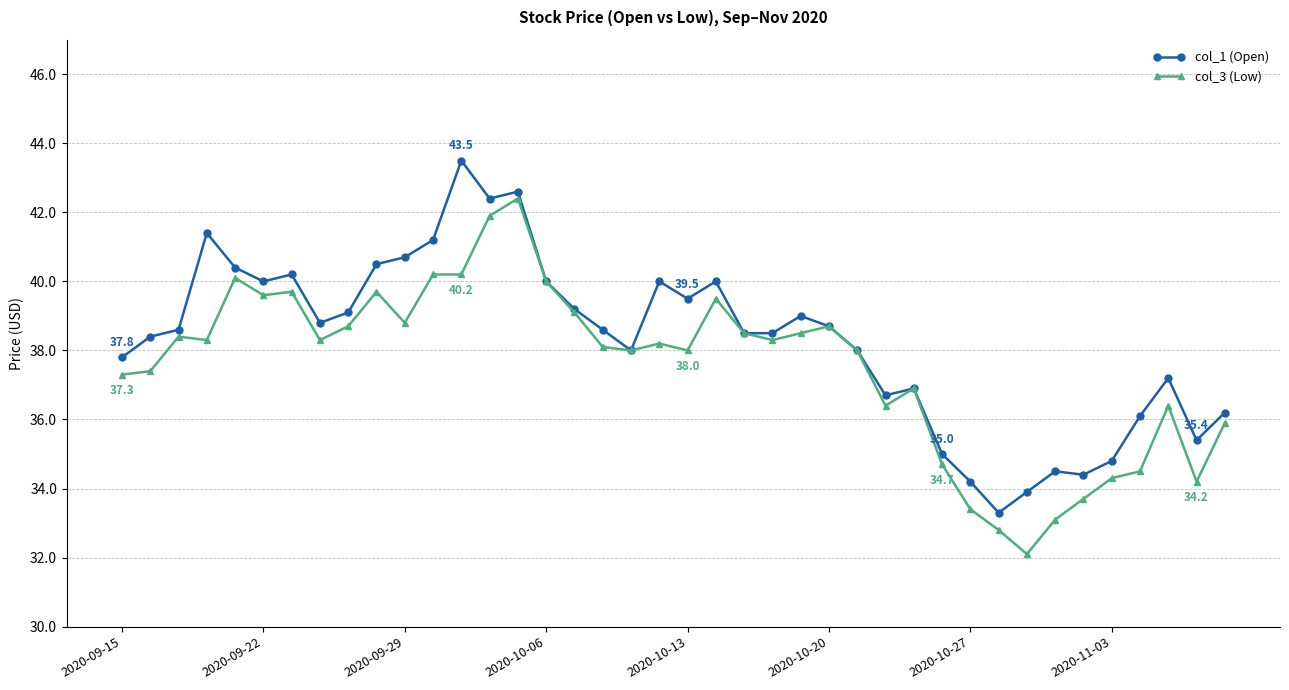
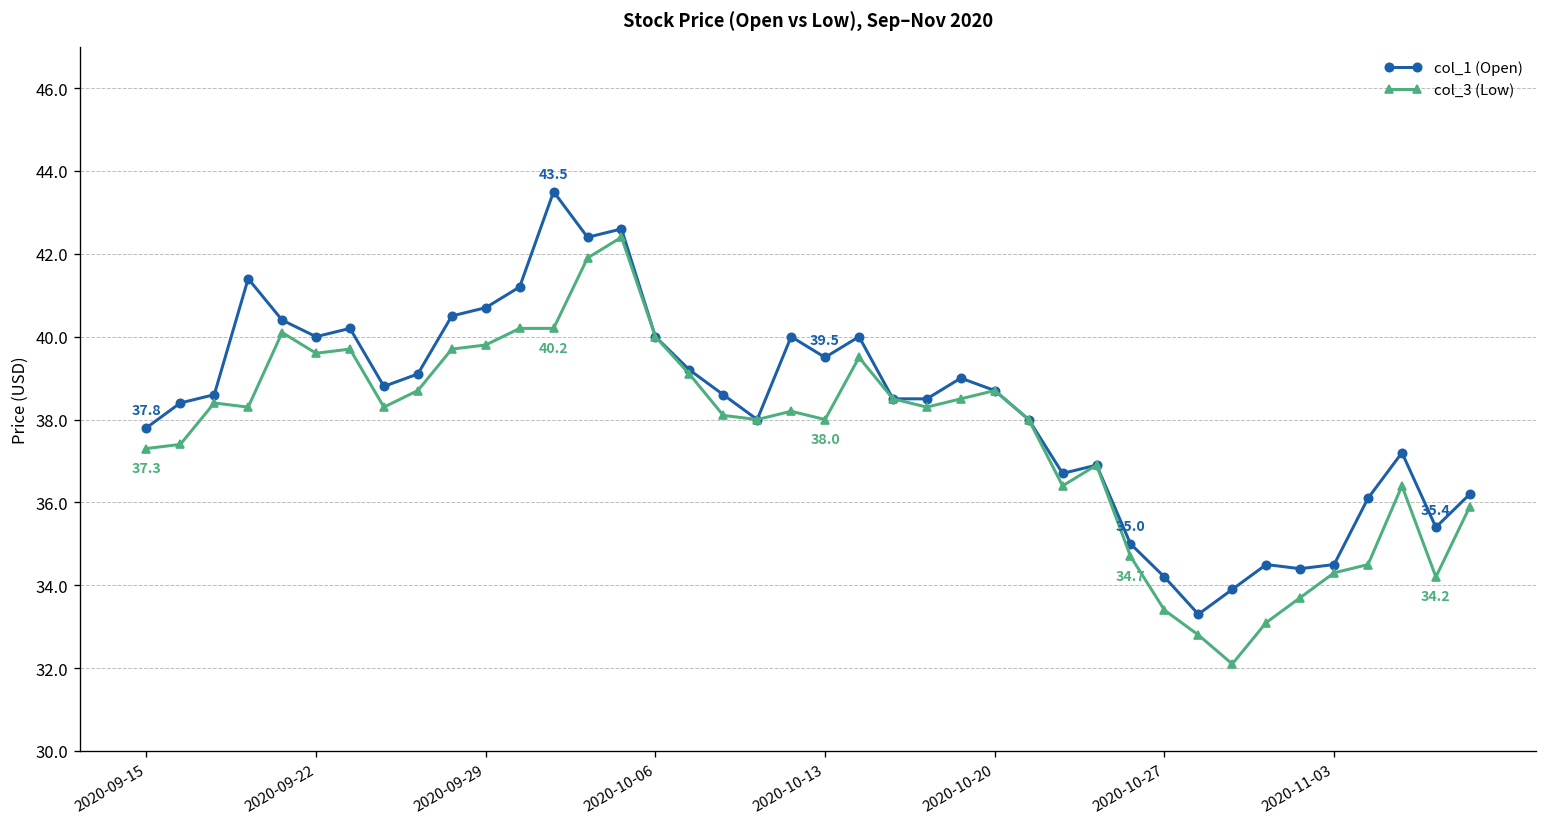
col_3 (Low), 2020-09-29: 38.8 -> 39.8
col_1 (Open), 2020-11-03: 34.8 -> 34.5
